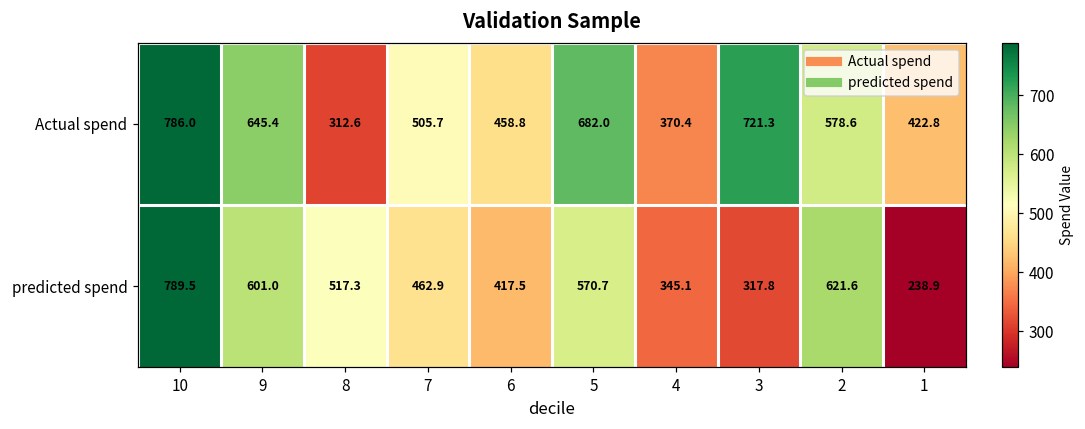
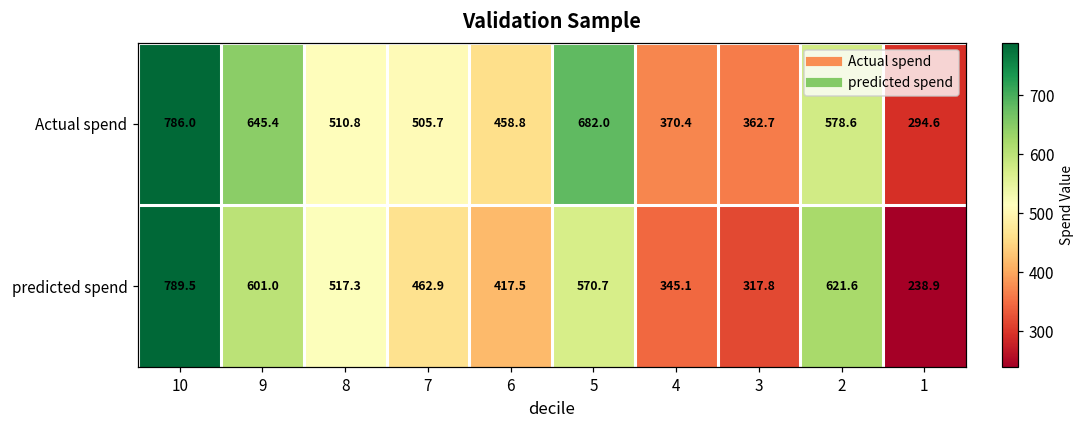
Actual spend, 8: 312.6 -> 510.8
Actual spend, 3: 721.3 -> 362.7
Actual spend, 1: 422.8 -> 294.6
